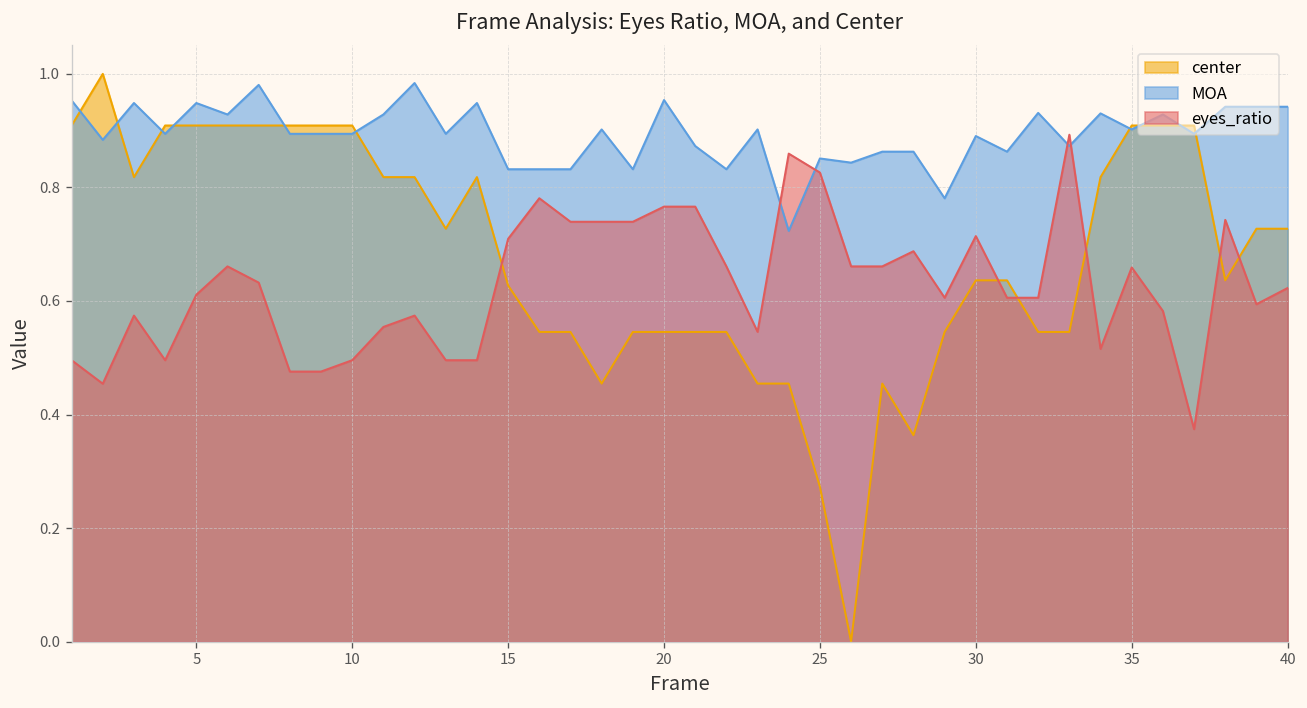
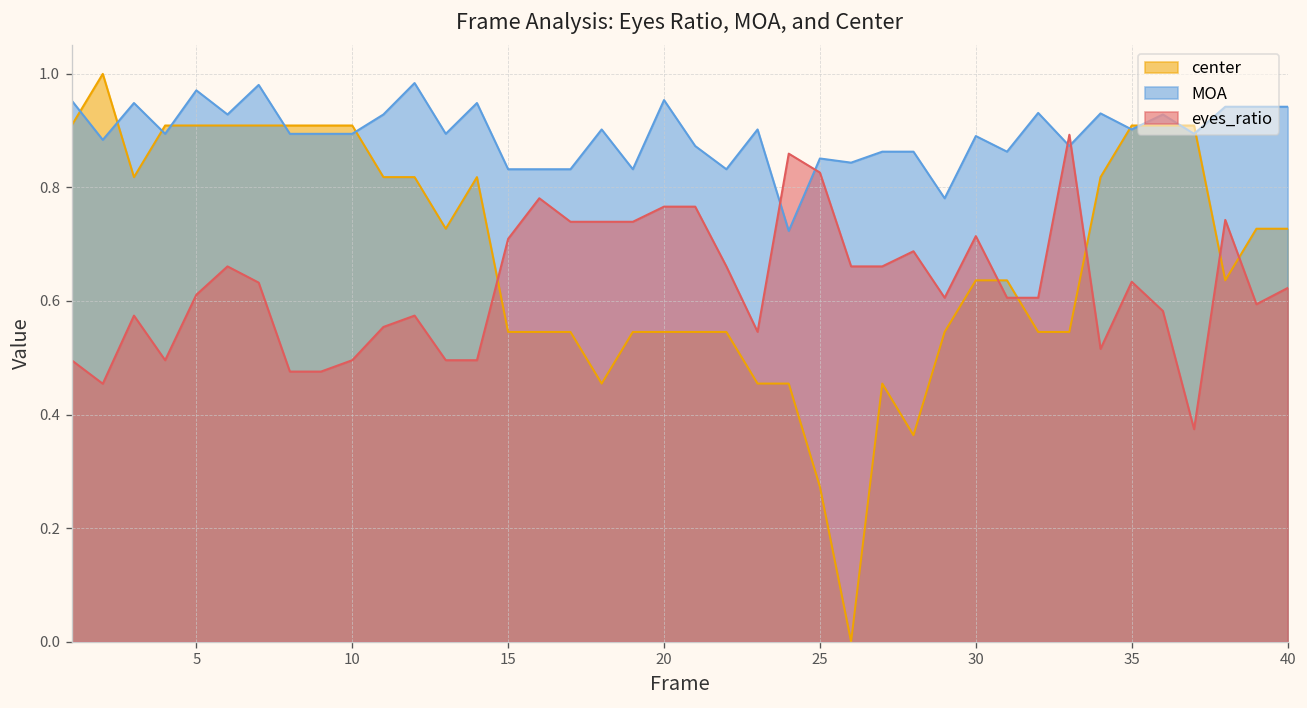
MOA, 5: 0.95 -> 0.97
center, 15: 0.63 -> 0.55
eyes_ratio, 35: 0.66 -> 0.63
